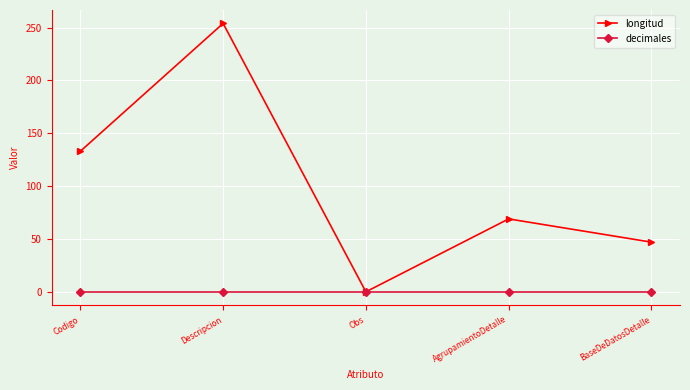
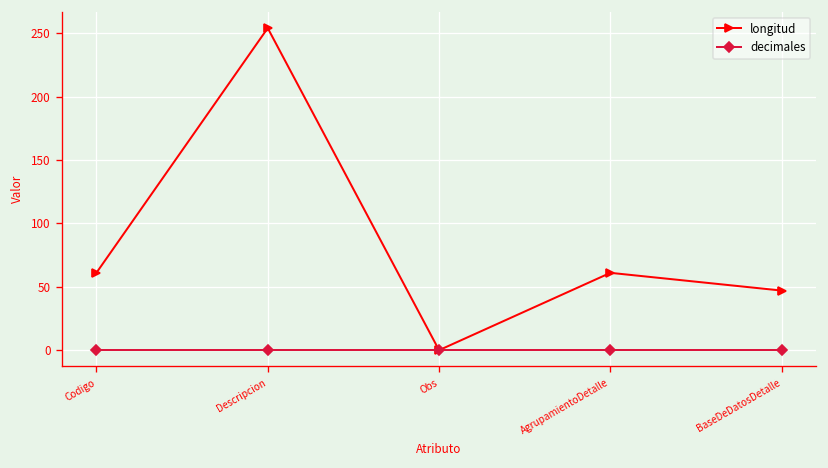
longitud, Codigo: 133 -> 61
longitud, AgrupamientoDetalle: 69 -> 61
